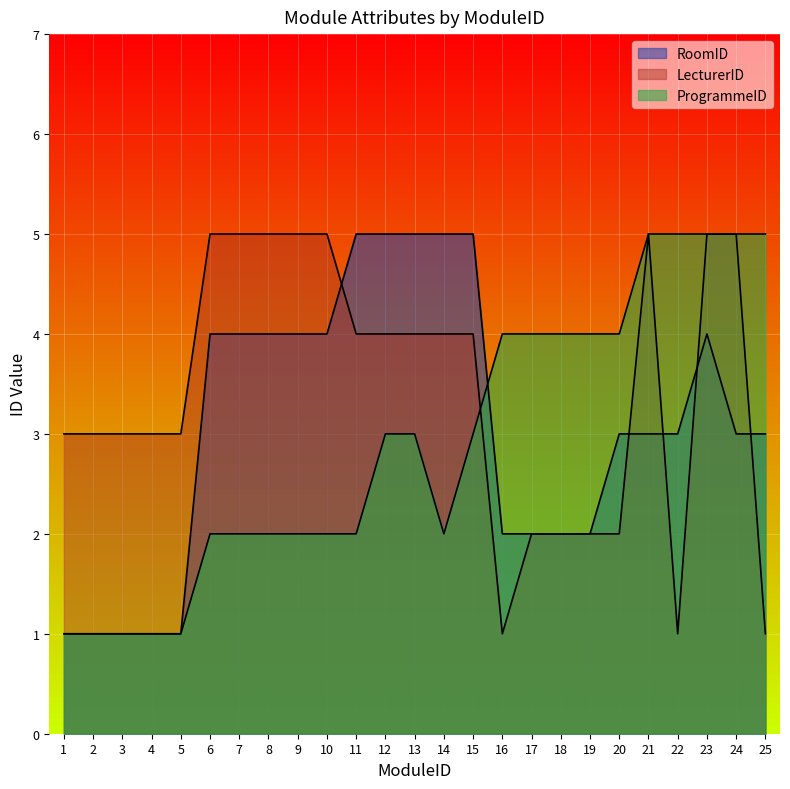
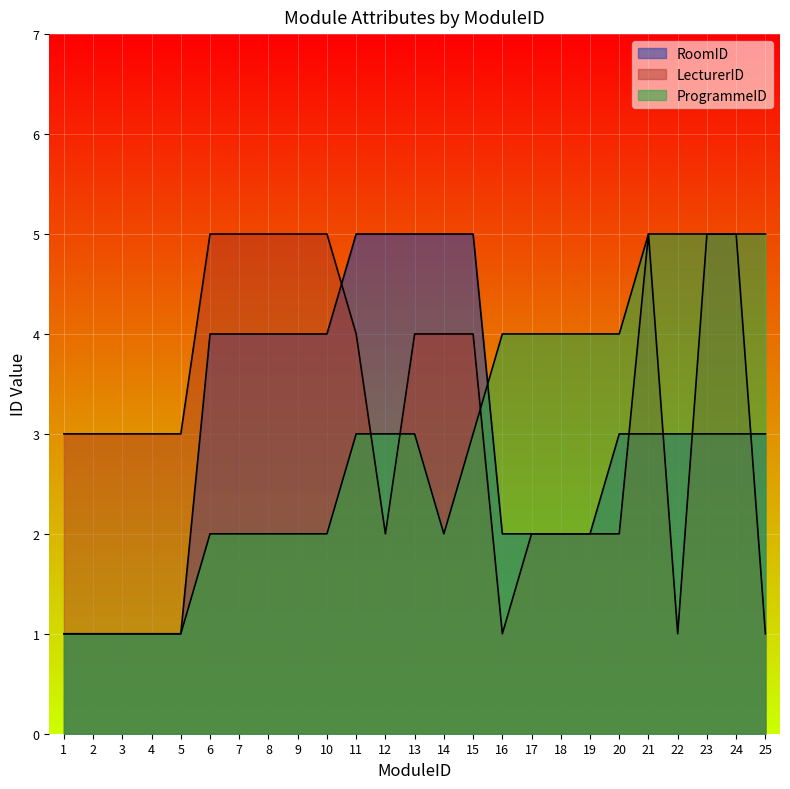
ProgrammeID, 11: 2 -> 3
LecturerID, 12: 4 -> 2
RoomID, 23: 4 -> 3
